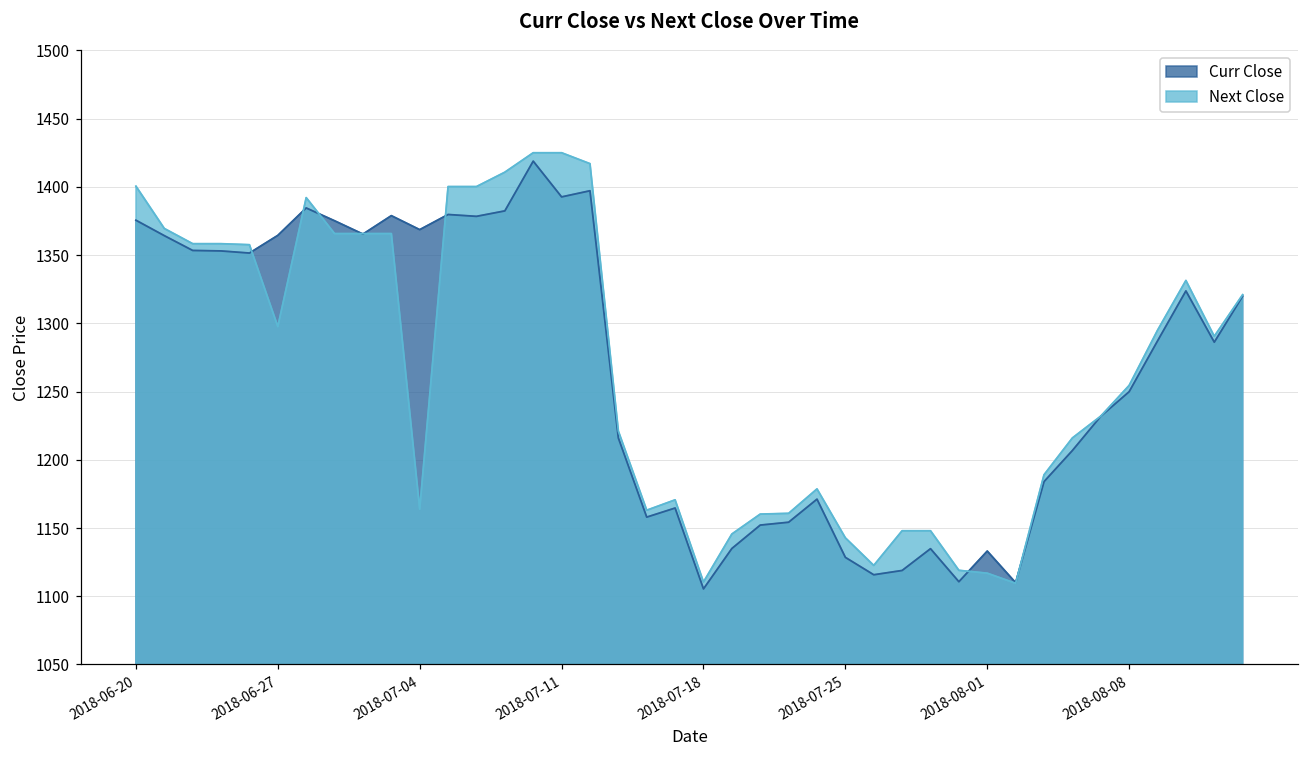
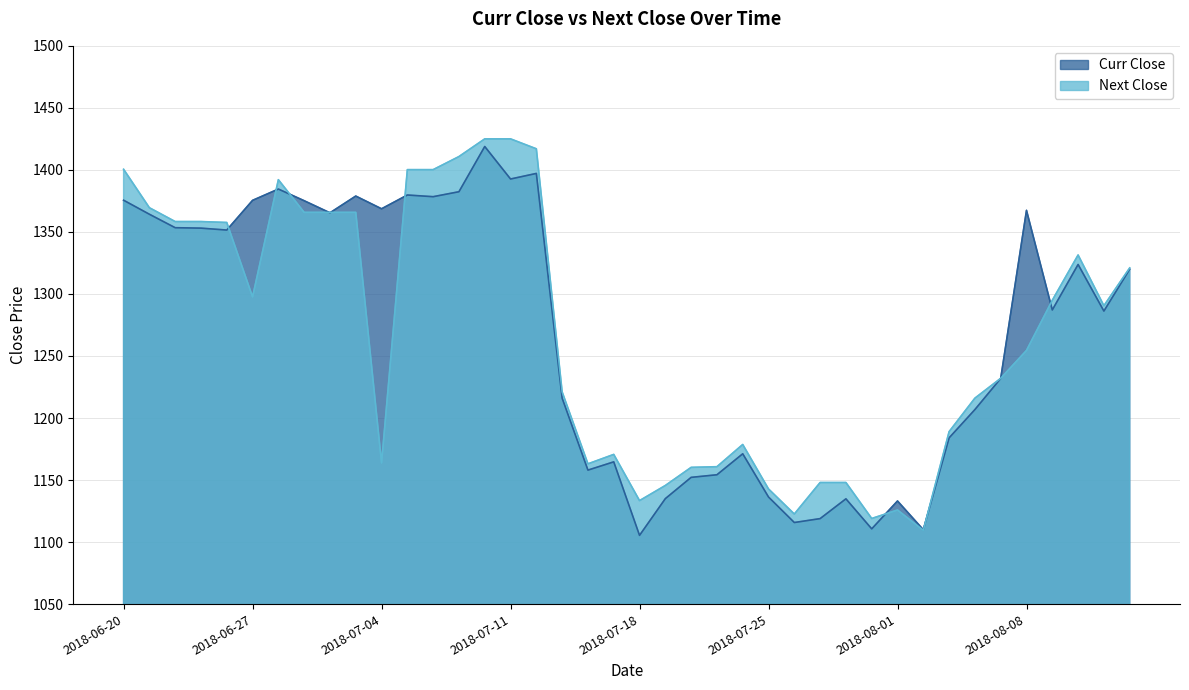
Curr Close, 2018-06-27: 1364 -> 1375
Next Close, 2018-07-18: 1110 -> 1133
Curr Close, 2018-07-25: 1129 -> 1136
Next Close, 2018-08-01: 1117 -> 1126
Curr Close, 2018-08-08: 1250 -> 1367
